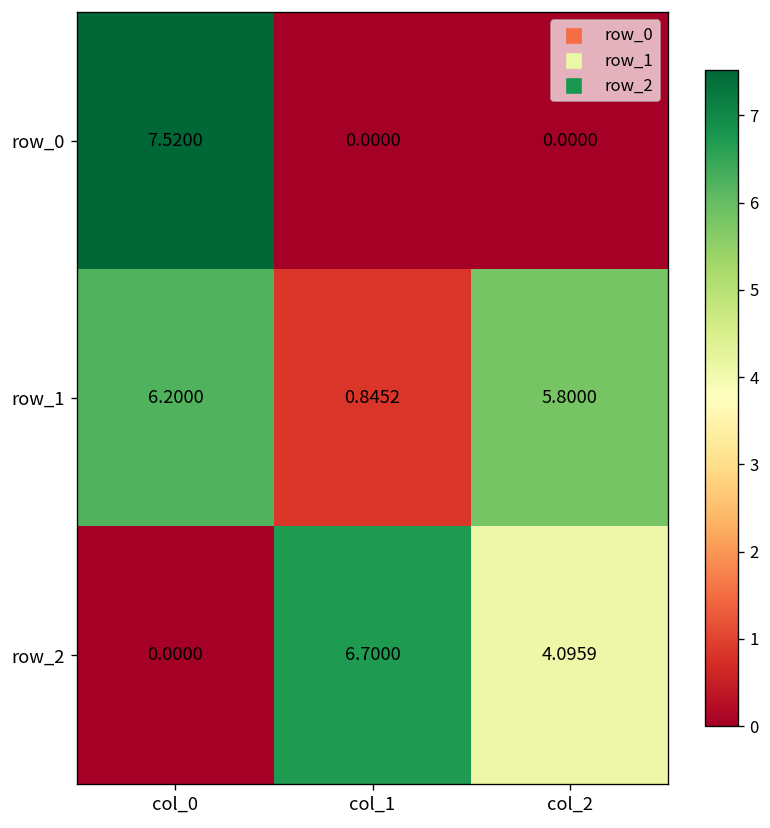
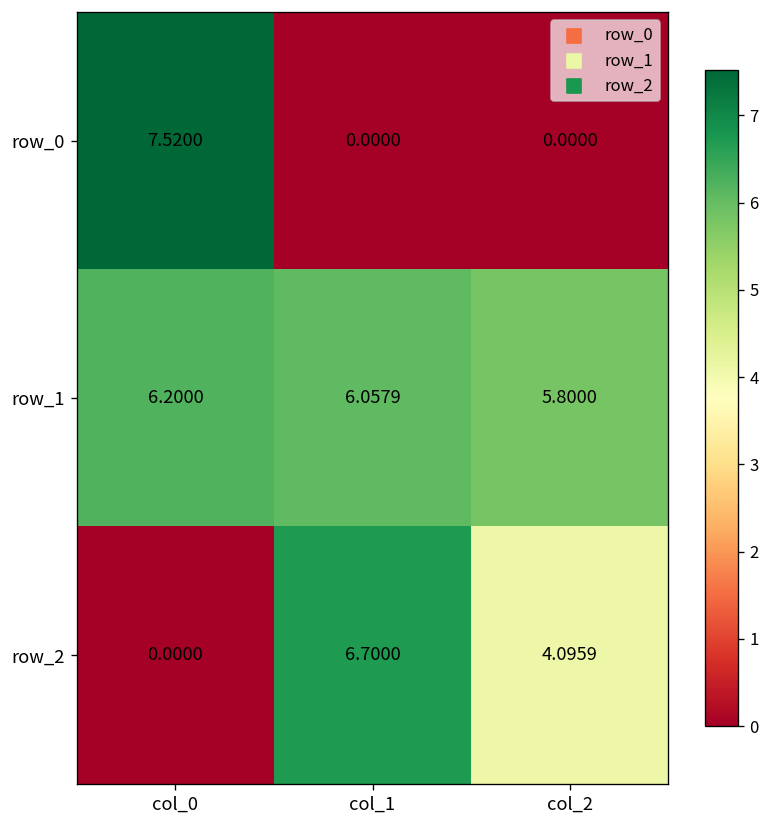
row_1, col_1: 0.8452 -> 6.0579
